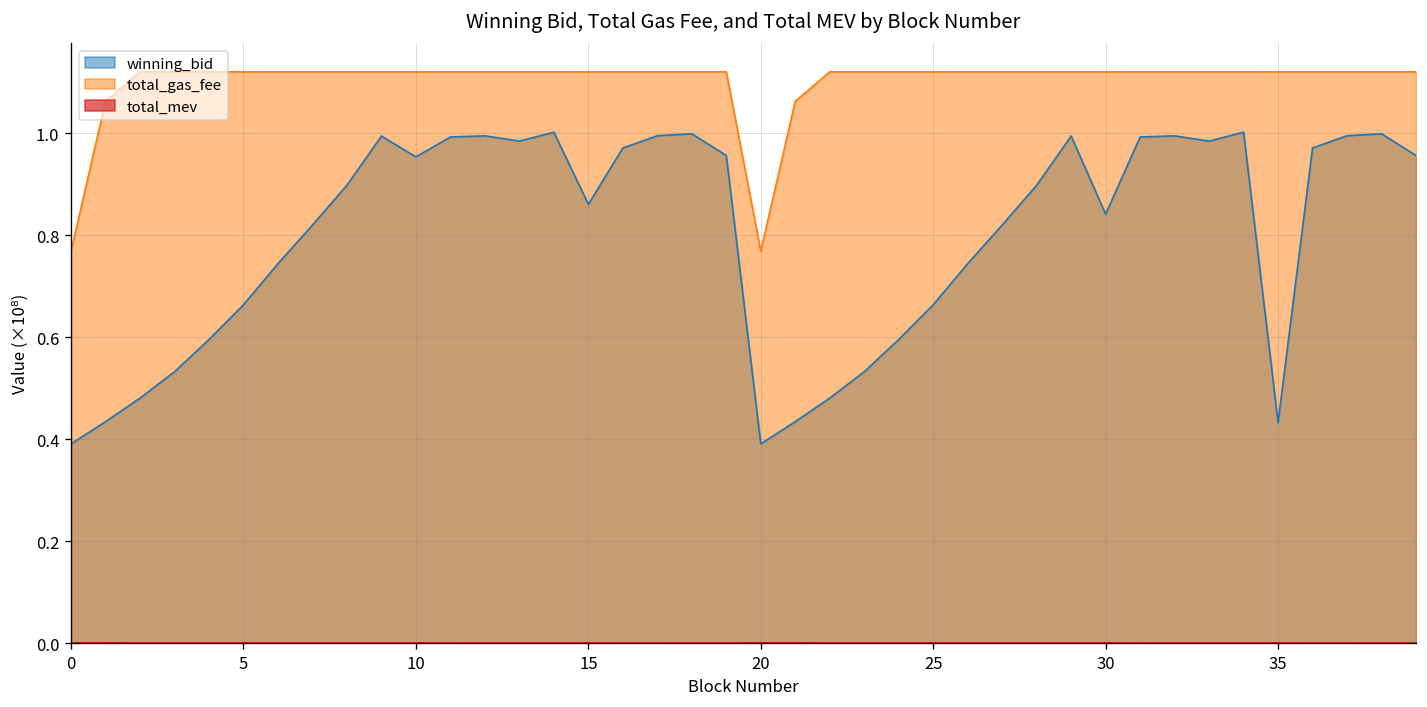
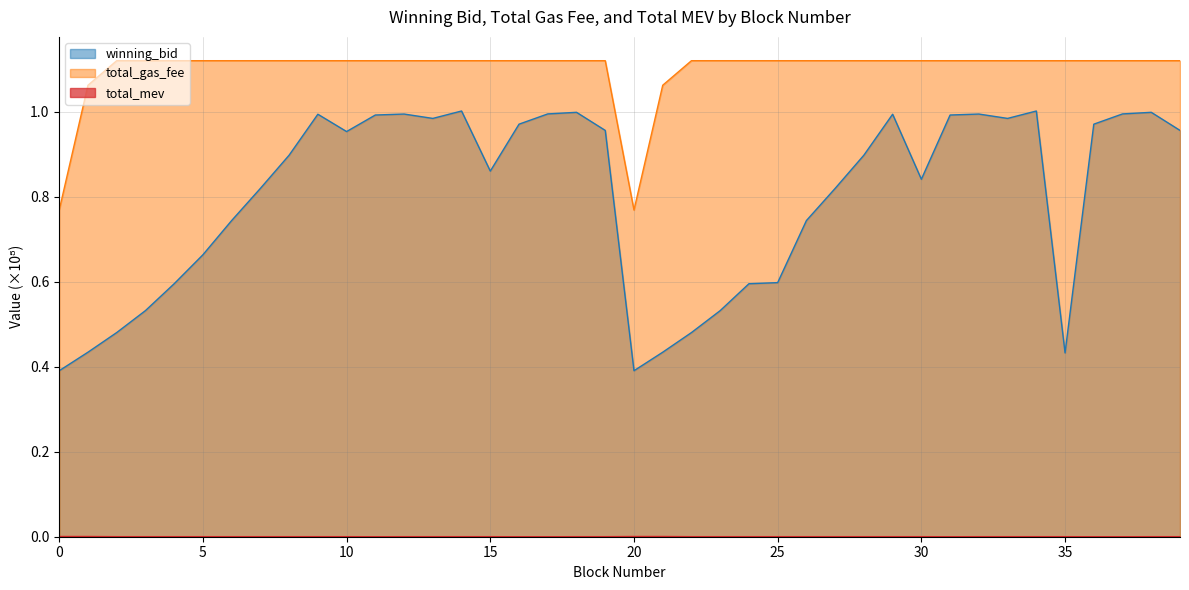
winning_bid, 25: 0.66 -> 0.60
